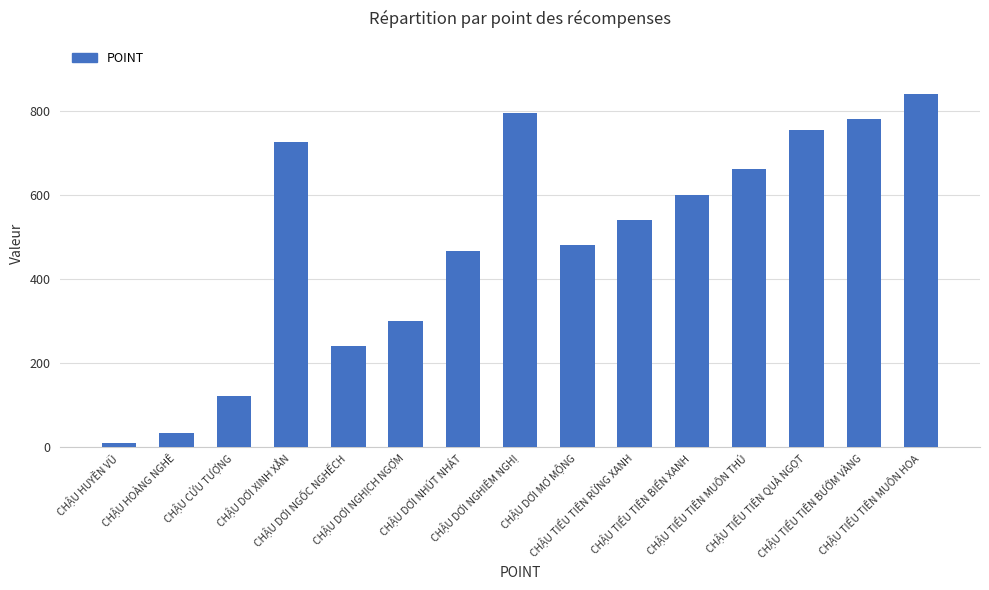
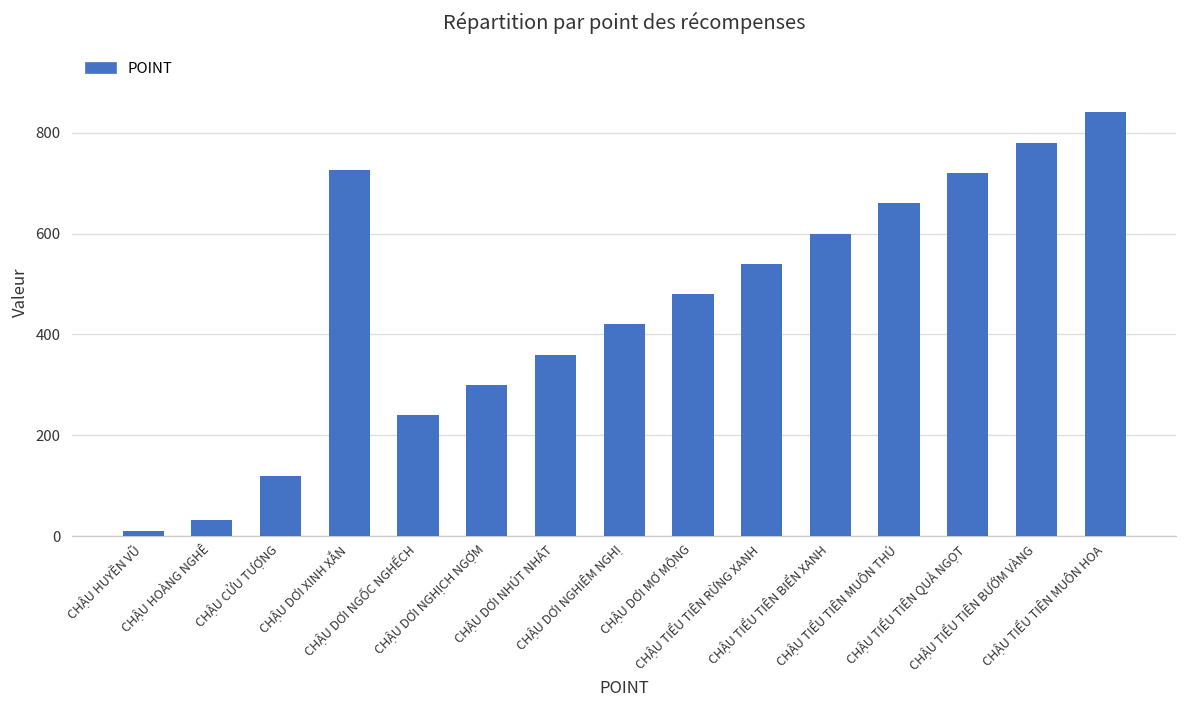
CHẬU DƠI NHÚT NHÁT: 470 -> 360
CHẬU DƠI NGHIÊM NGHỊ: 800 -> 420
CHẬU TIỂU TIÊN QUẢ NGỌT: 750 -> 720
